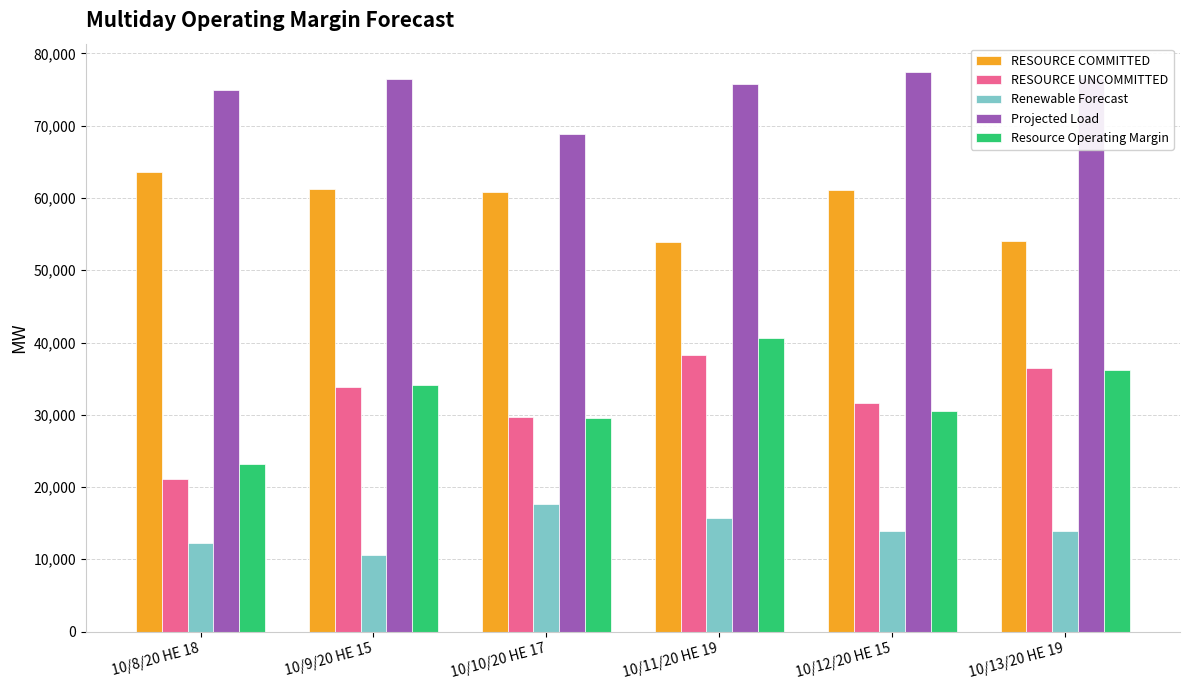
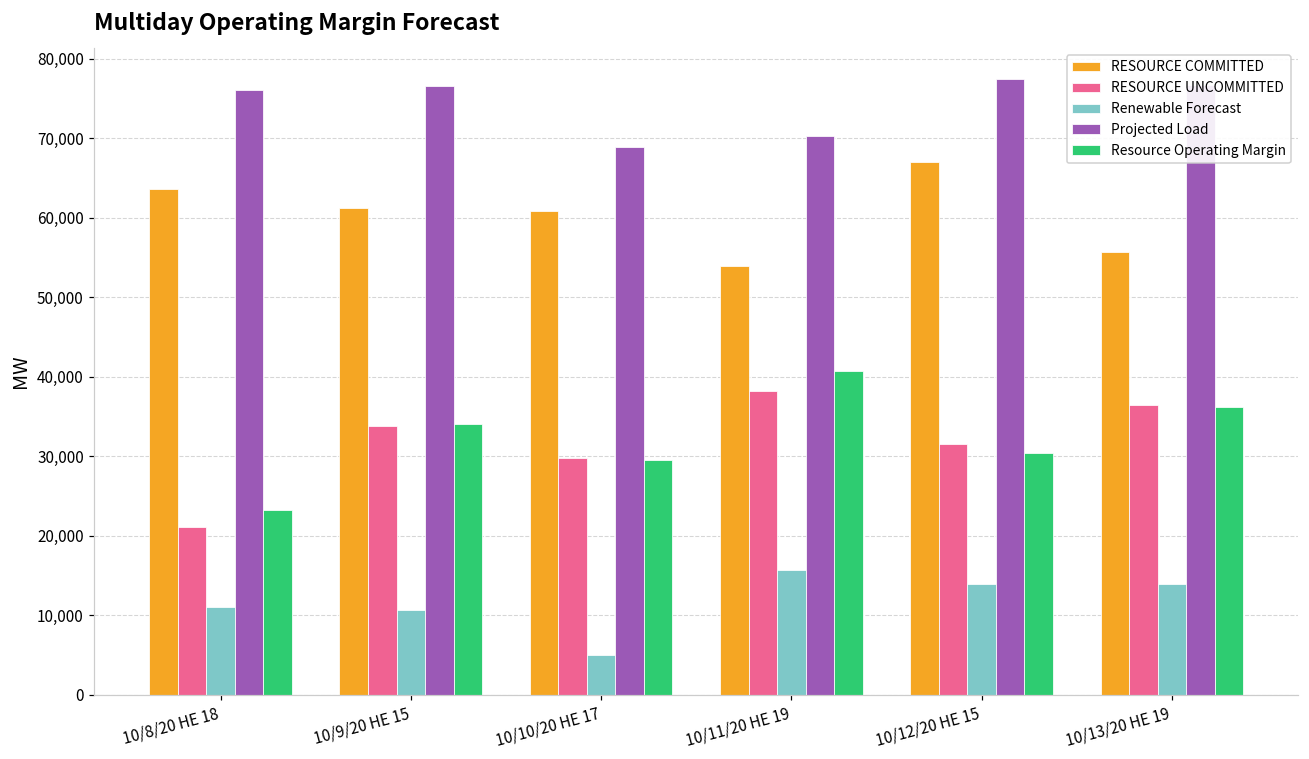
Renewable Forecast, 10/8/20 HE 18: 12,000 -> 11,000
Projected Load, 10/8/20 HE 18: 75,000 -> 76,000
Renewable Forecast, 10/10/20 HE 17: 18,000 -> 5,000
Projected Load, 10/11/20 HE 19: 76,000 -> 70,000
RESOURCE COMMITTED, 10/12/20 HE 15: 61,000 -> 67,000
RESOURCE COMMITTED, 10/13/20 HE 19: 54,000 -> 56,000
